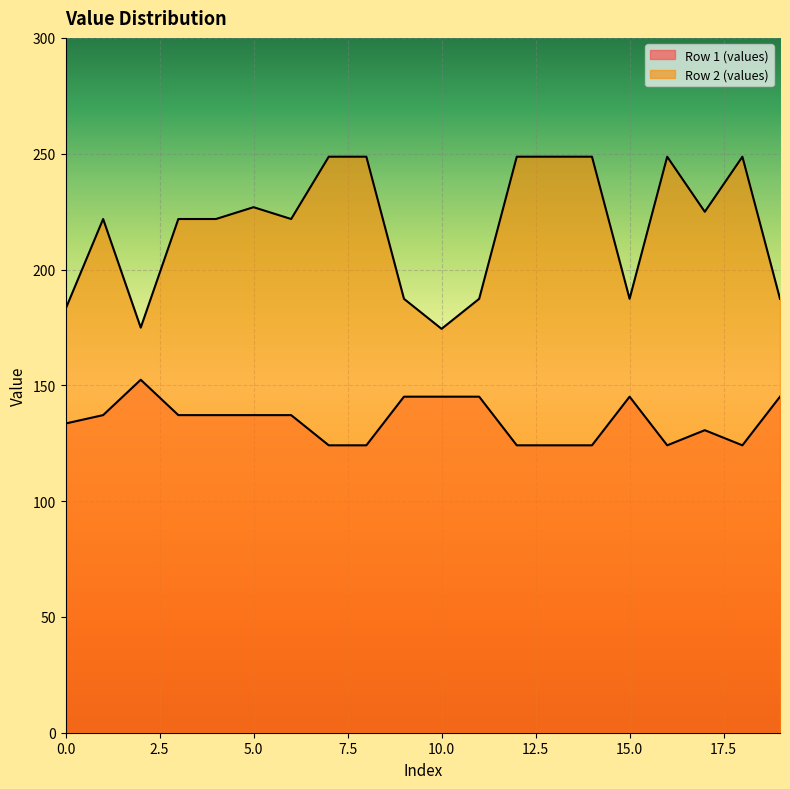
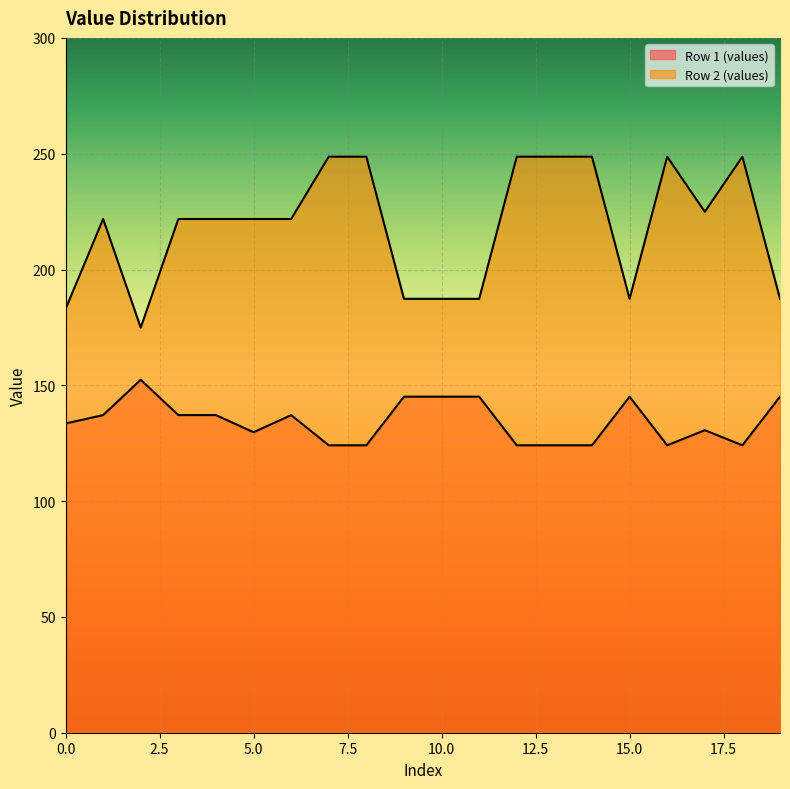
Row 1 (values), 5.0: 137 -> 130
Row 2 (values), 5.0: 227 -> 222
Row 2 (values), 10.0: 174 -> 187
